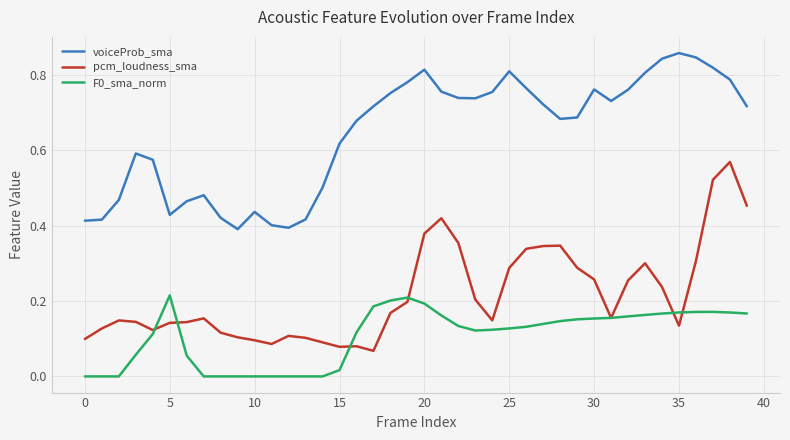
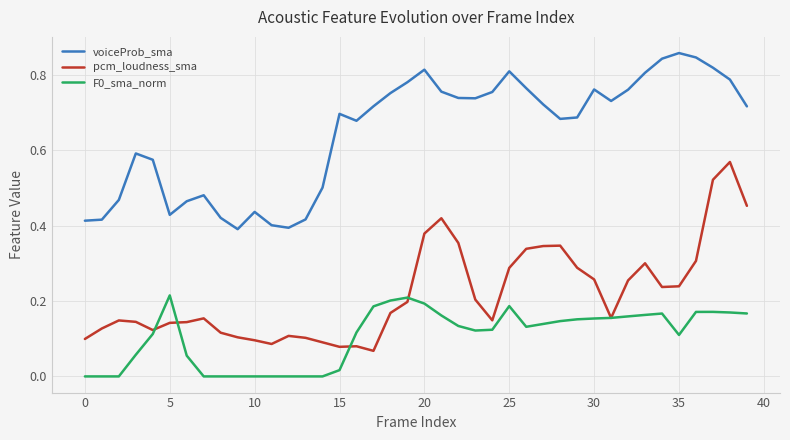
voiceProb_sma, 15: 0.62 -> 0.70
F0_sma_norm, 25: 0.13 -> 0.19
pcm_loudness_sma, 35: 0.13 -> 0.24
F0_sma_norm, 35: 0.17 -> 0.11
